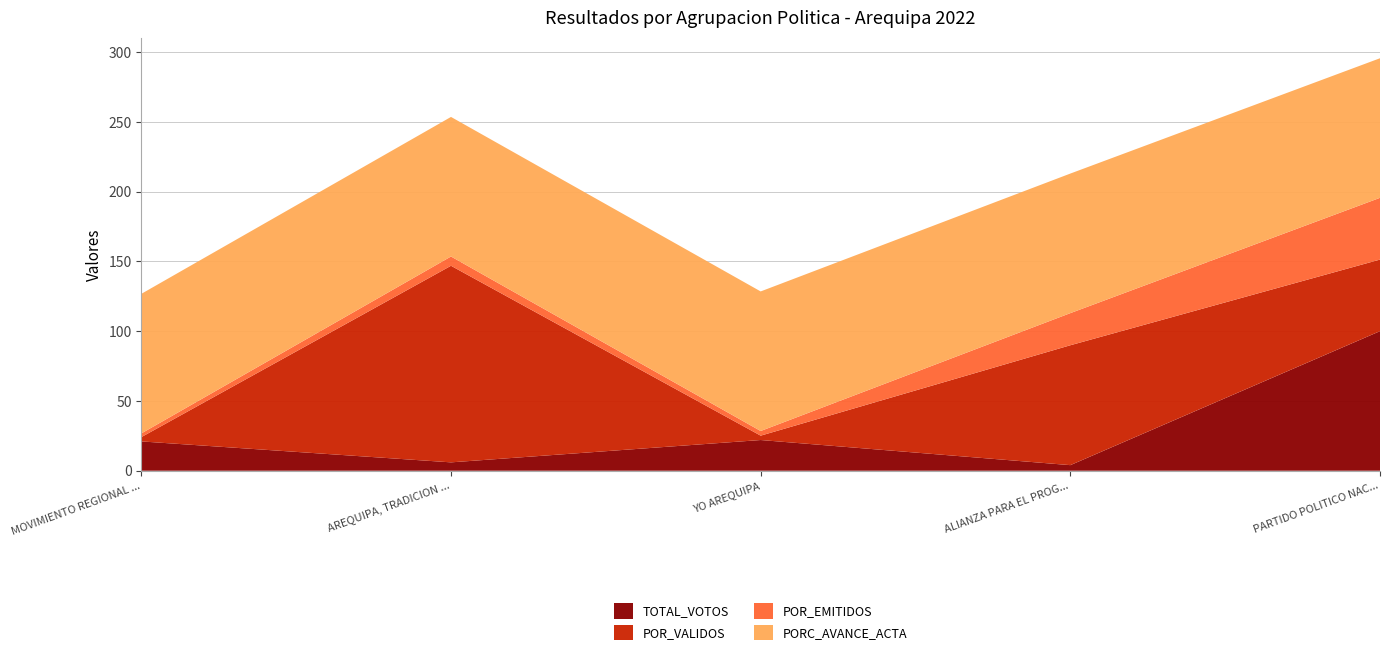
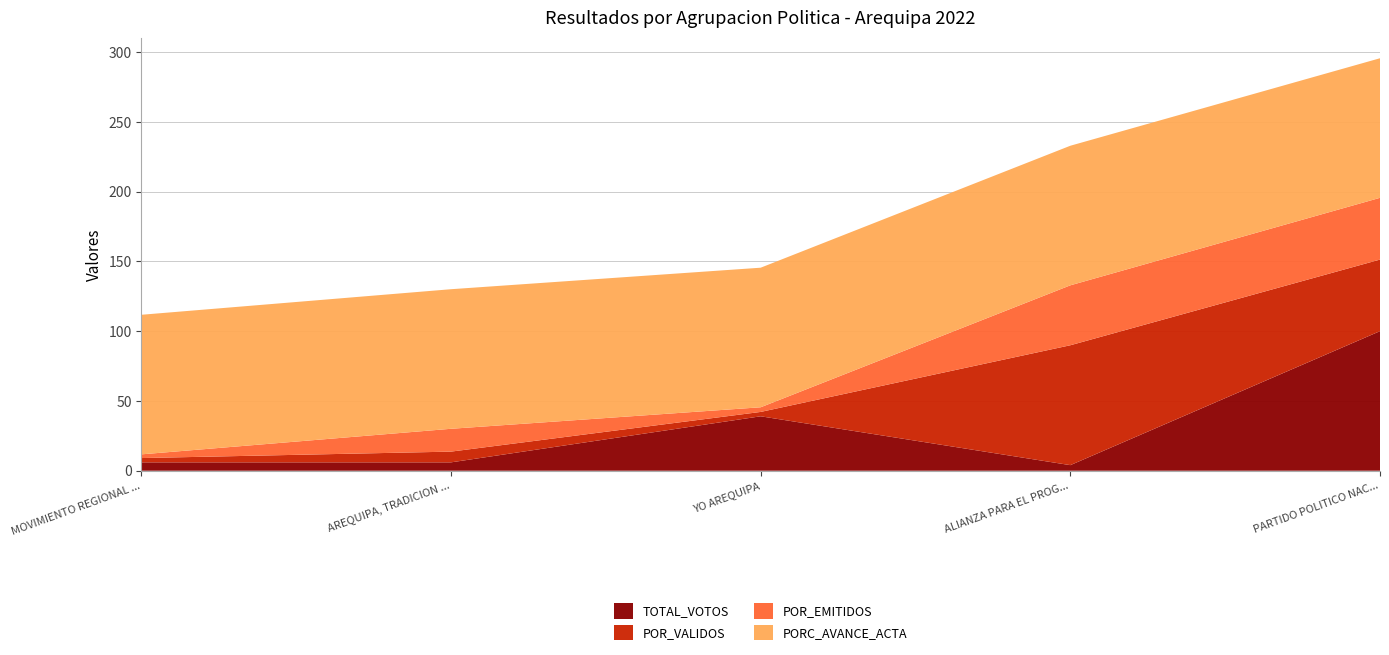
TOTAL_VOTOS, MOVIMIENTO REGIONAL ...: 21 -> 6
POR_VALIDOS, AREQUIPA, TRADICION ...: 141 -> 8
POR_EMITIDOS, AREQUIPA, TRADICION ...: 7 -> 16
TOTAL_VOTOS, YO AREQUIPA: 22 -> 39
POR_EMITIDOS, ALIANZA PARA EL PROG...: 23 -> 43
